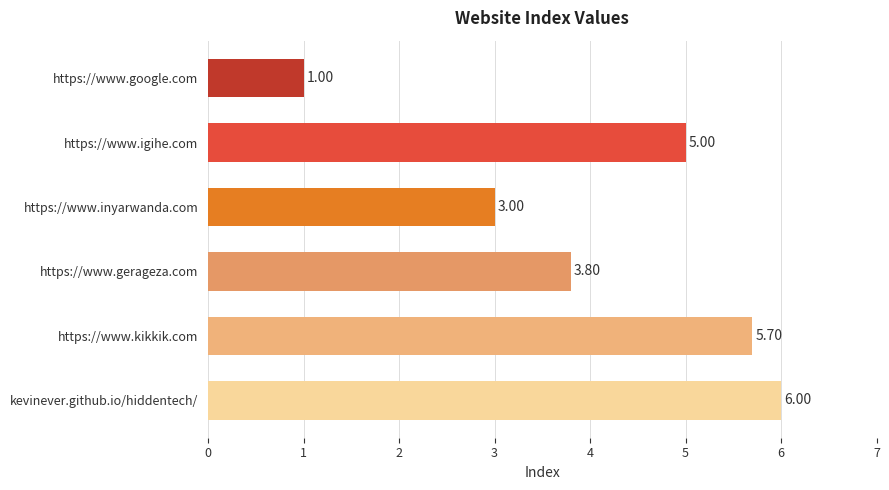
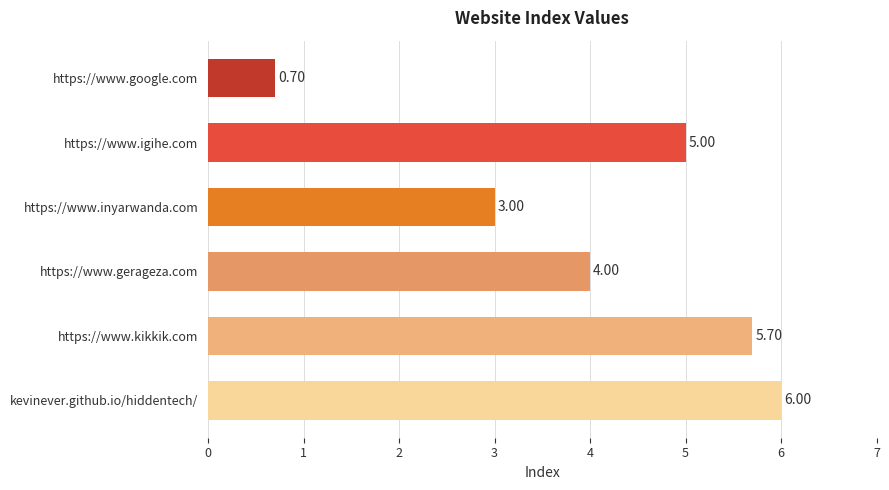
https://www.google.com: 1.00 -> 0.70
https://www.gerageza.com: 3.80 -> 4.00
